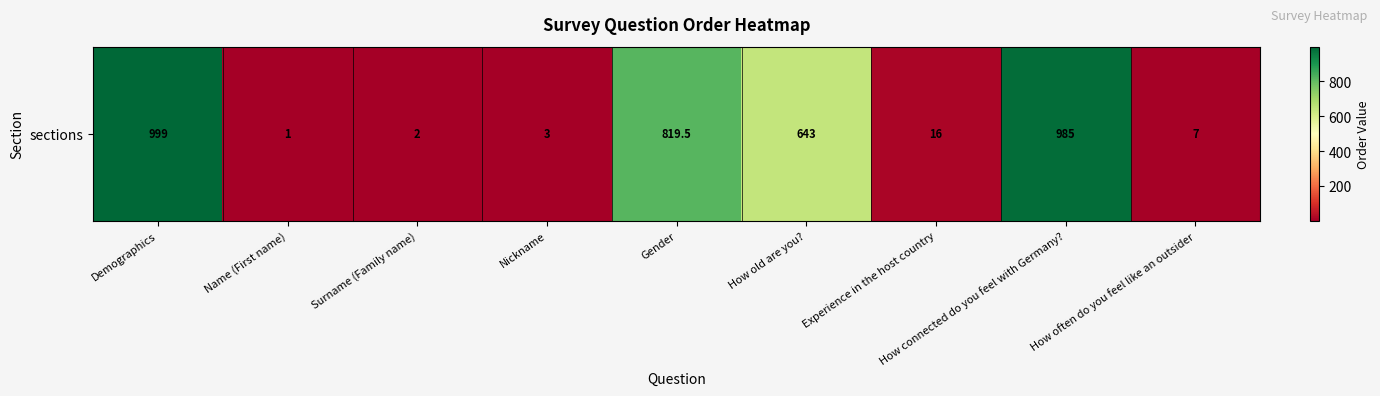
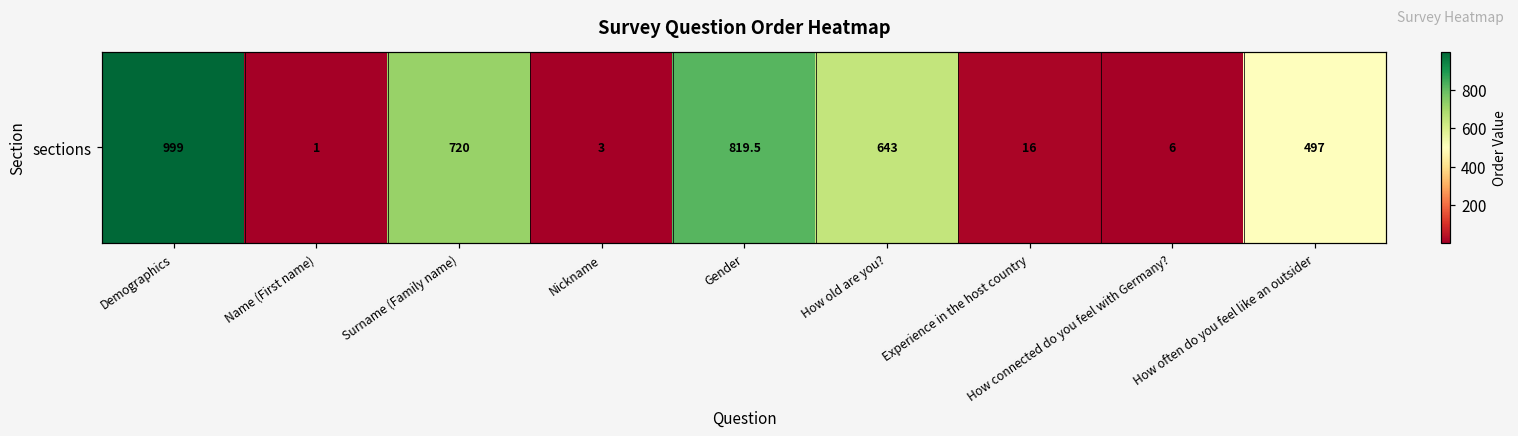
sections, Surname (Family name): 2 -> 720
sections, How connected do you feel with Germany?: 985 -> 6
sections, How often do you feel like an outsider: 7 -> 497
